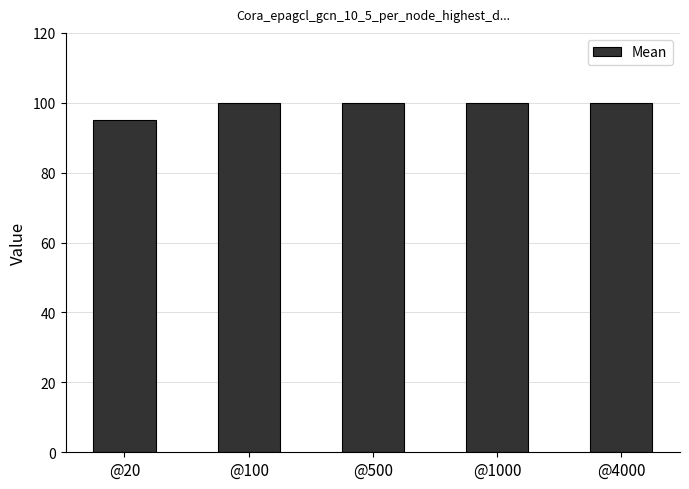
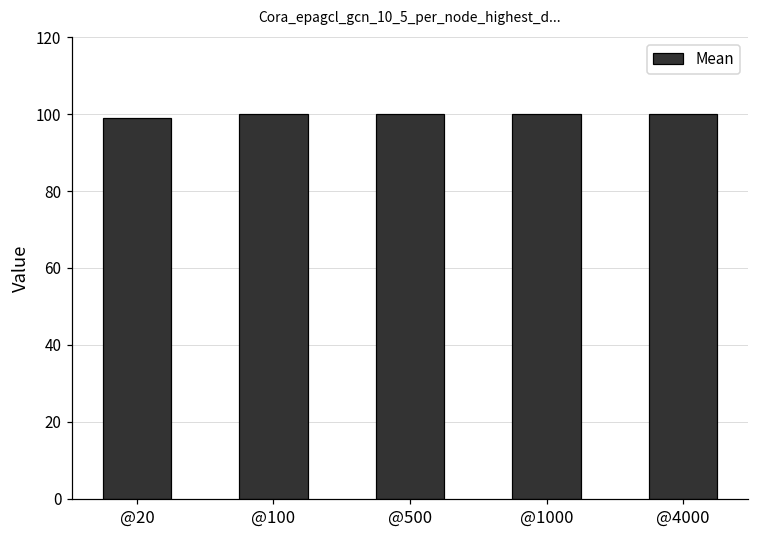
@20: 95 -> 99
